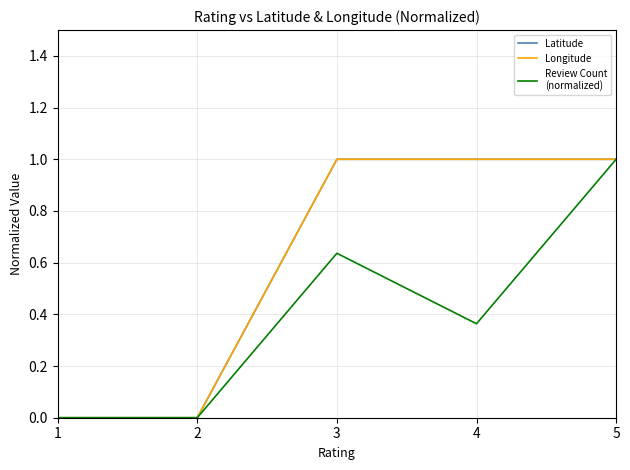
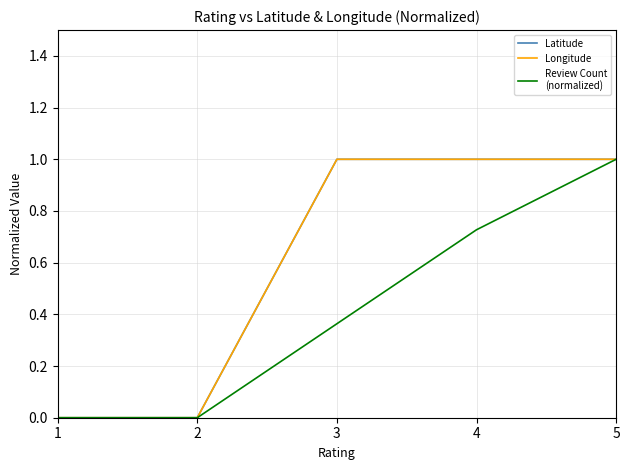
Review Count (normalized), 3: 0.64 -> 0.36
Review Count (normalized), 4: 0.36 -> 0.73
